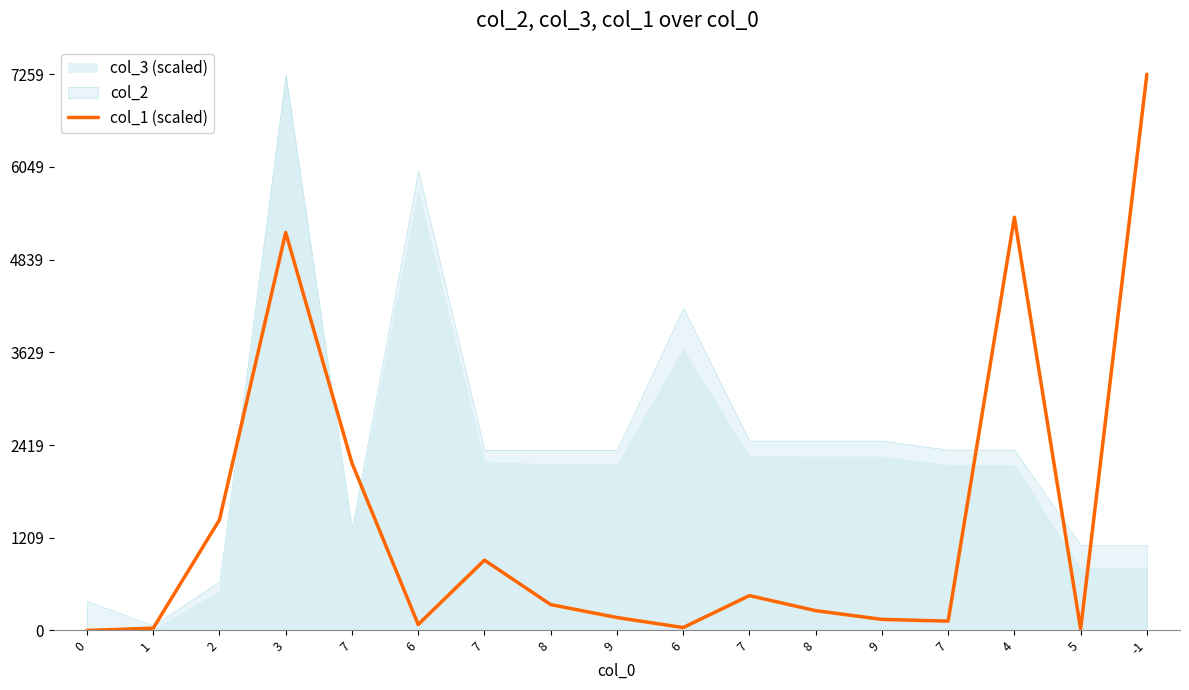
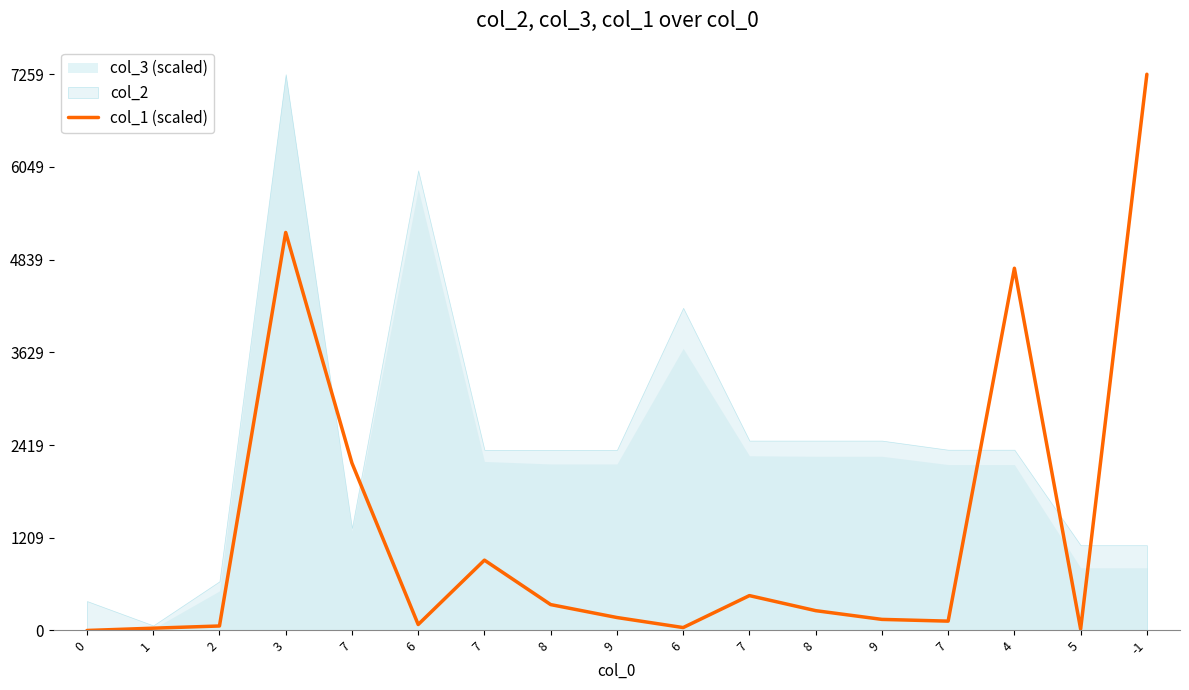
col_1 (scaled), 2: 1400 -> 100
col_1 (scaled), 4: 5400 -> 4700
